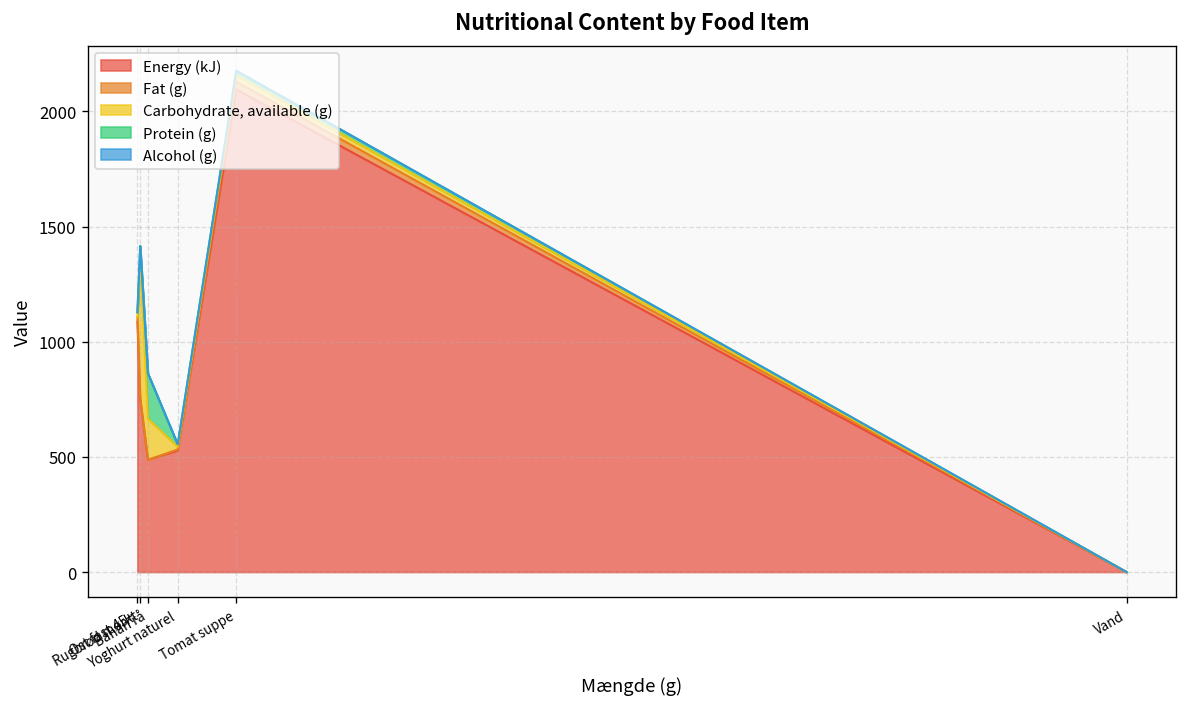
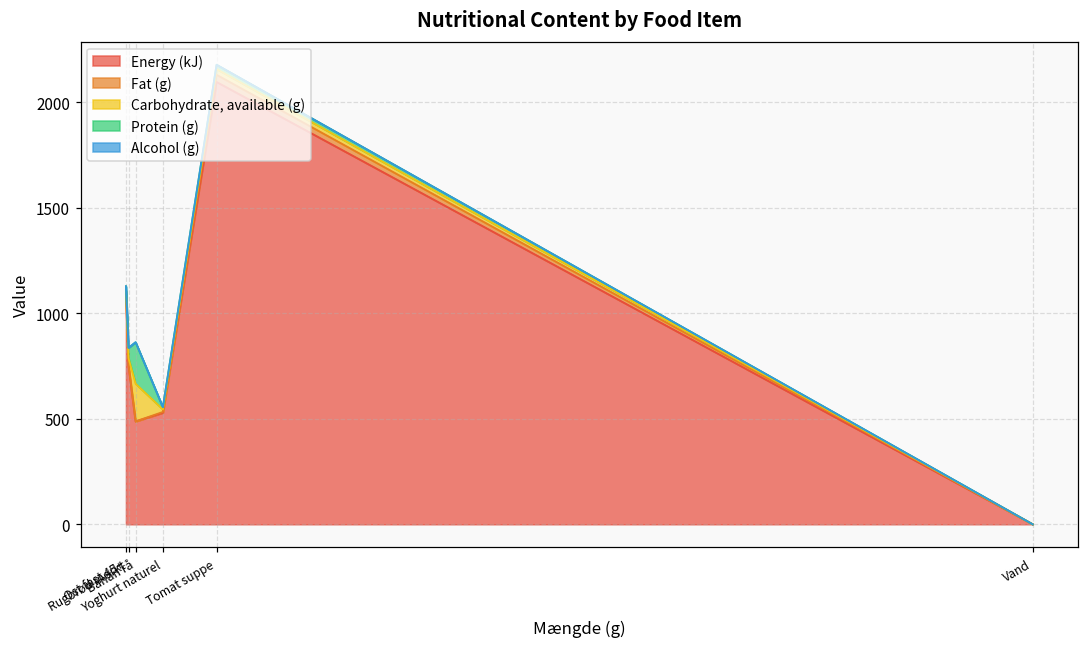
Carbohydrate, available (g), Rugbrød mørkt: 610 -> 30
